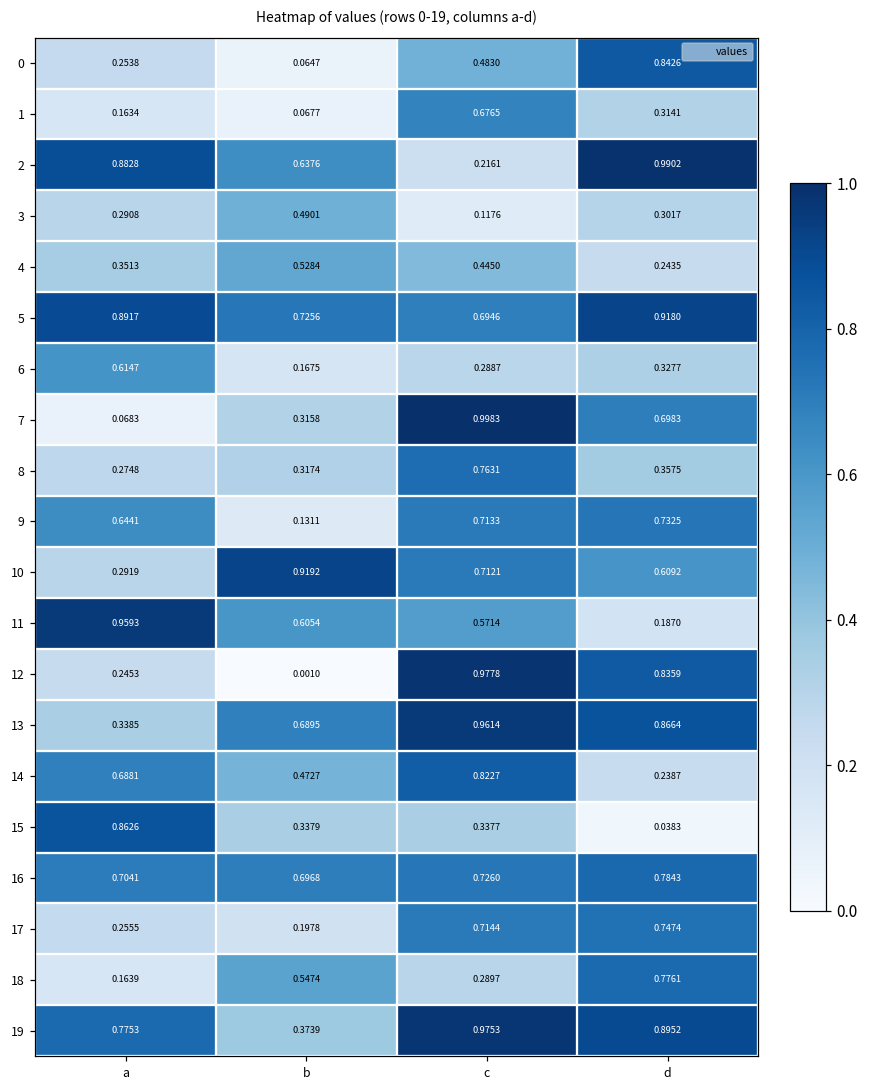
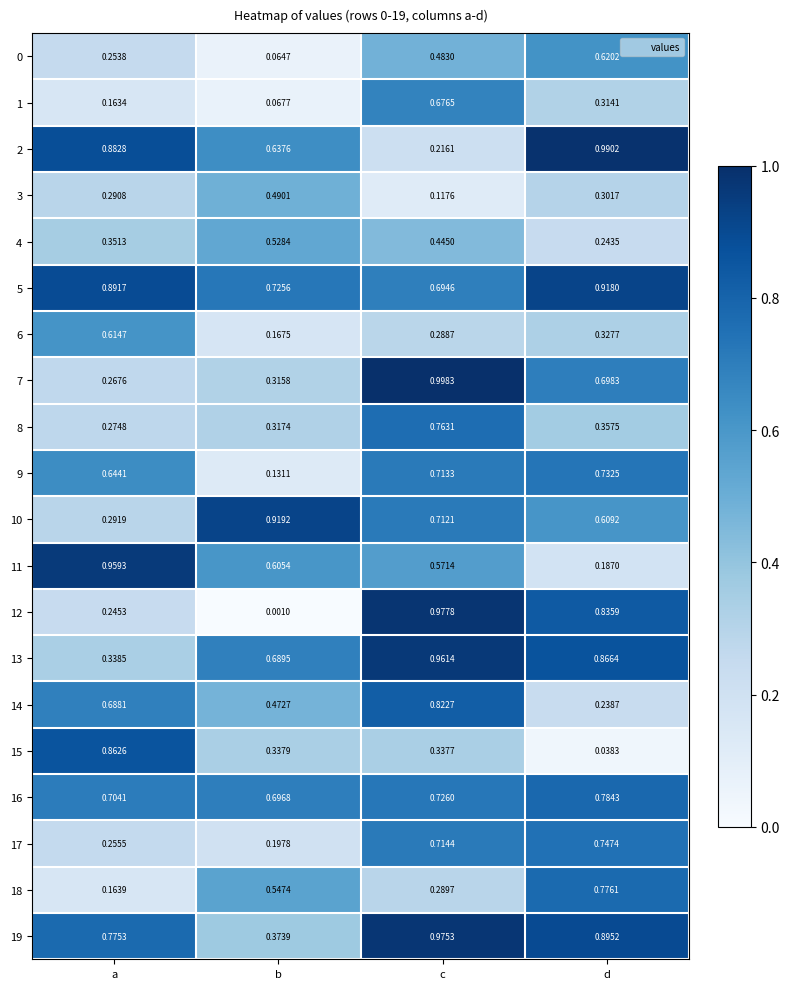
0, d: 0.8426 -> 0.6202
7, a: 0.0683 -> 0.2676
